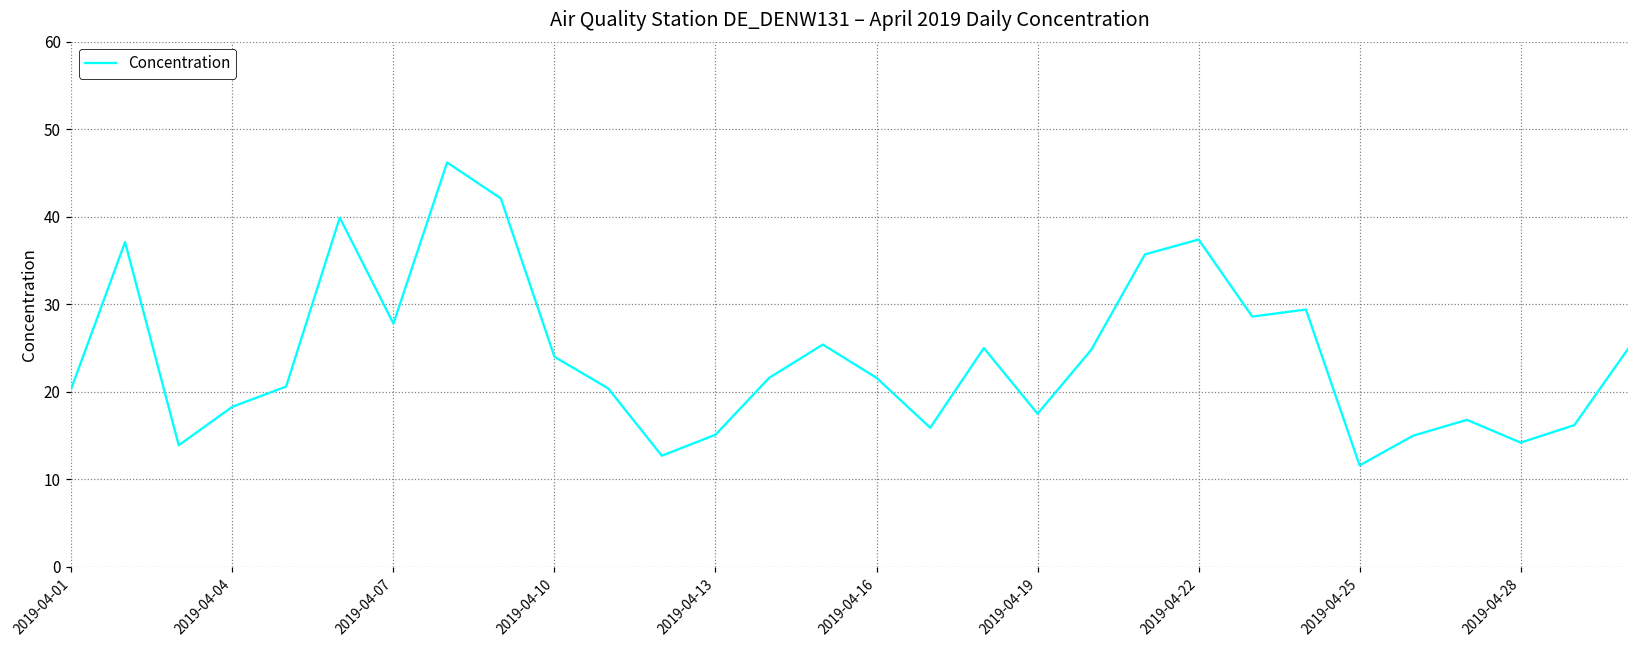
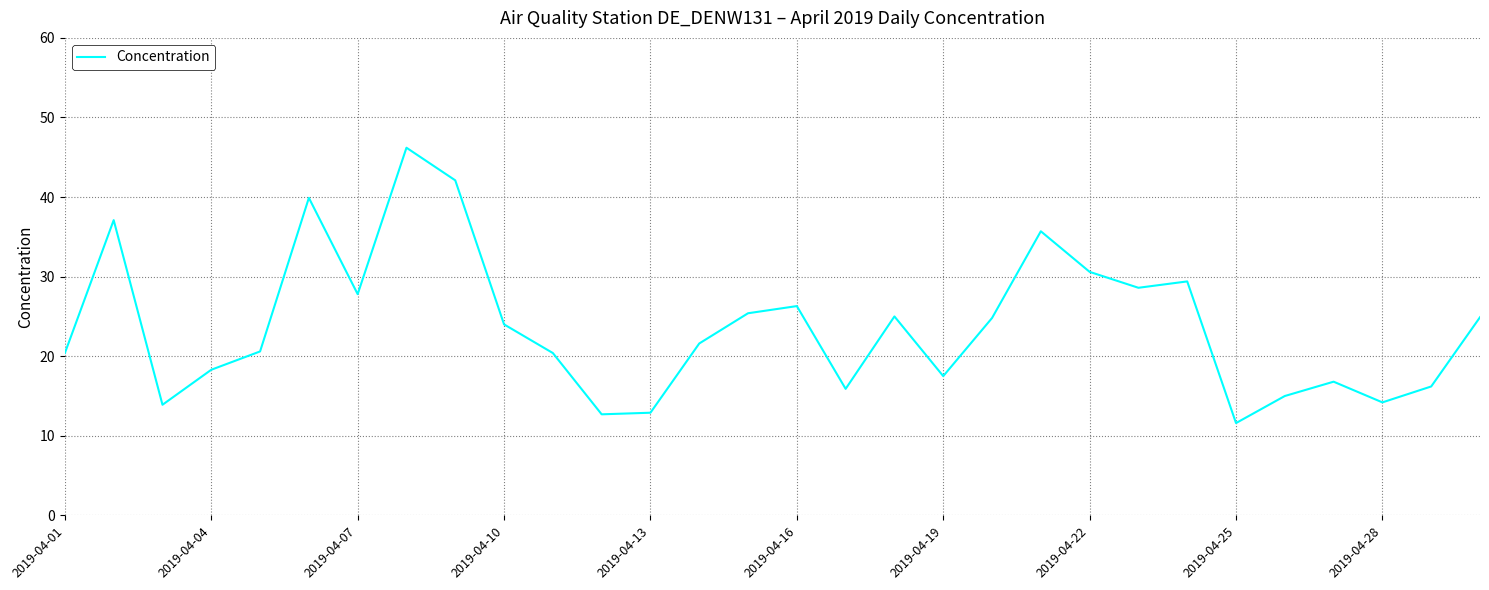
2019-04-13: 15 -> 13
2019-04-16: 22 -> 26
2019-04-22: 37 -> 31
